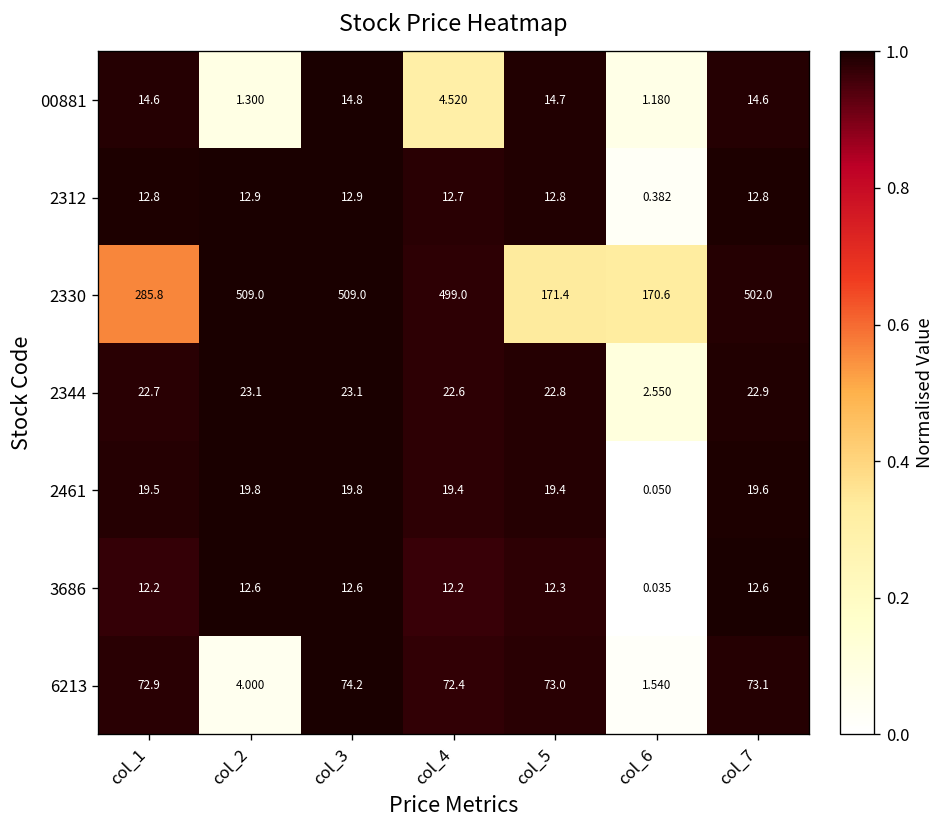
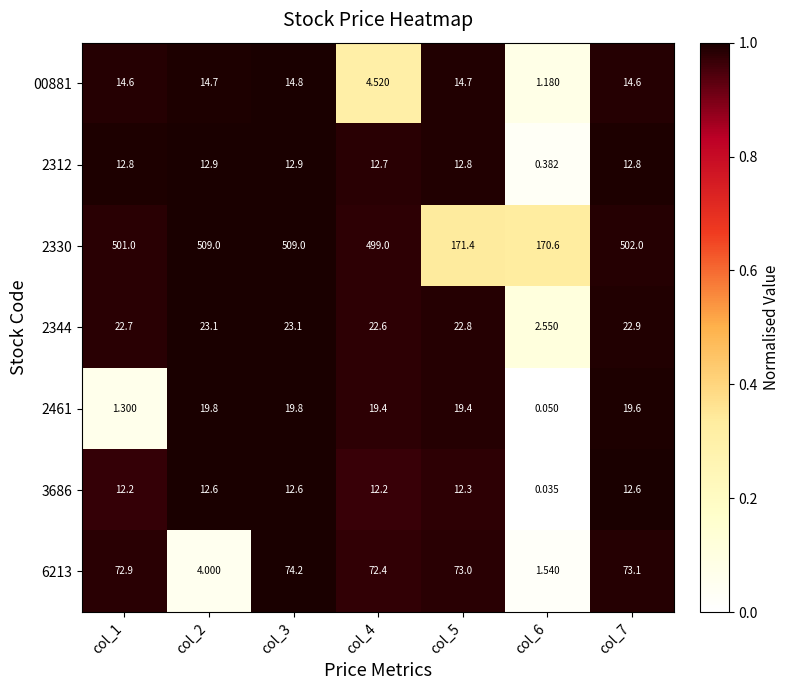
00881, col_2: 1.300 -> 14.7
2330, col_1: 285.8 -> 501.0
2461, col_1: 19.5 -> 1.300
